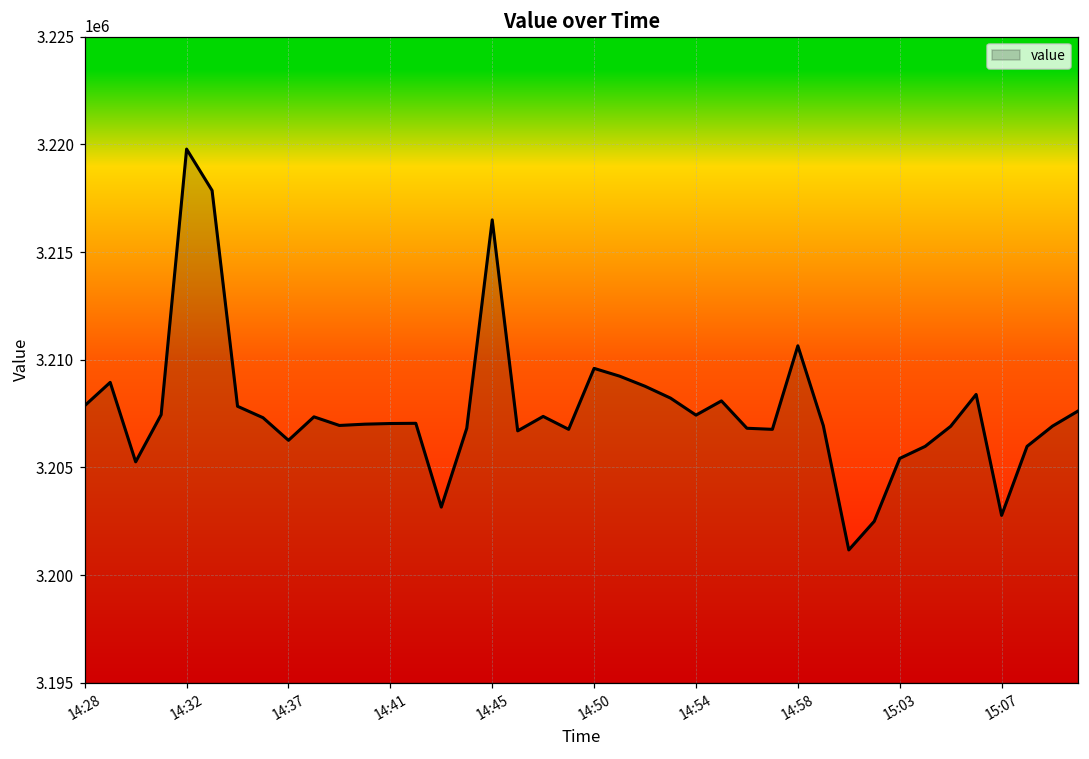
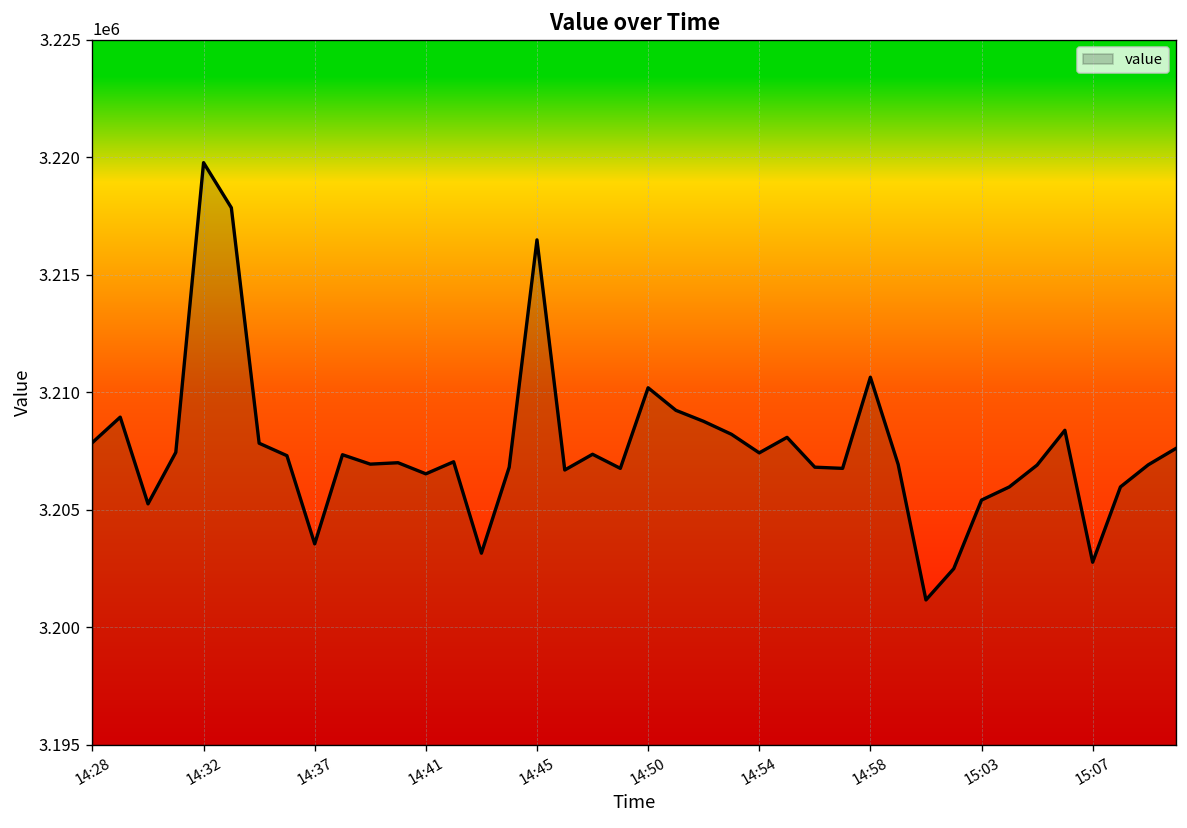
14:37: 3206300 -> 3203600
14:41: 3207000 -> 3206500
14:50: 3209600 -> 3210200
